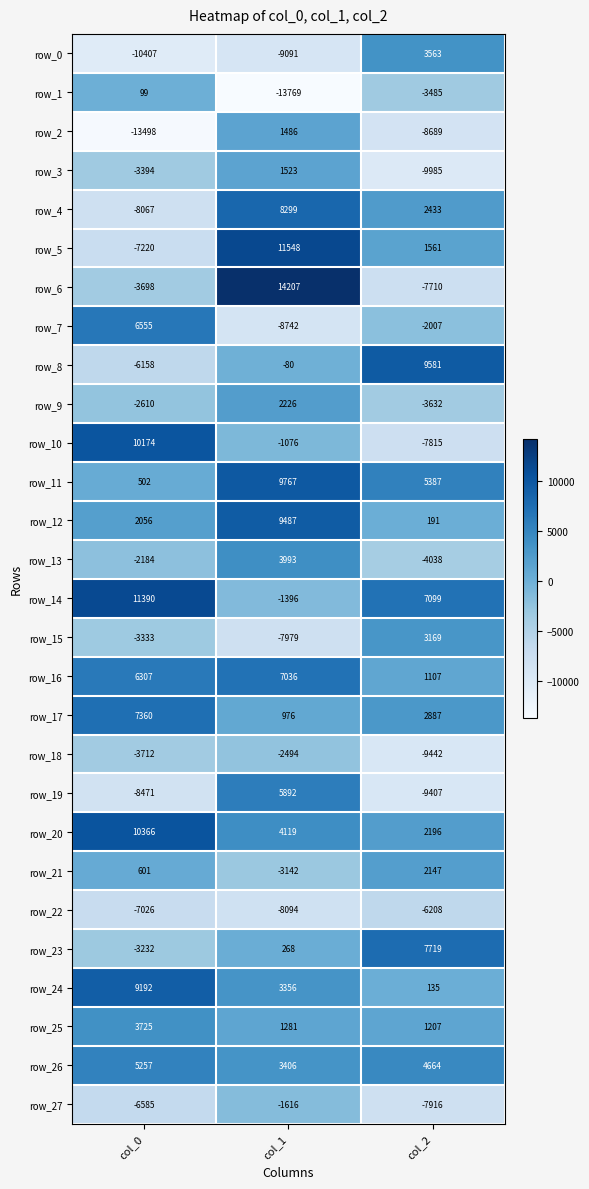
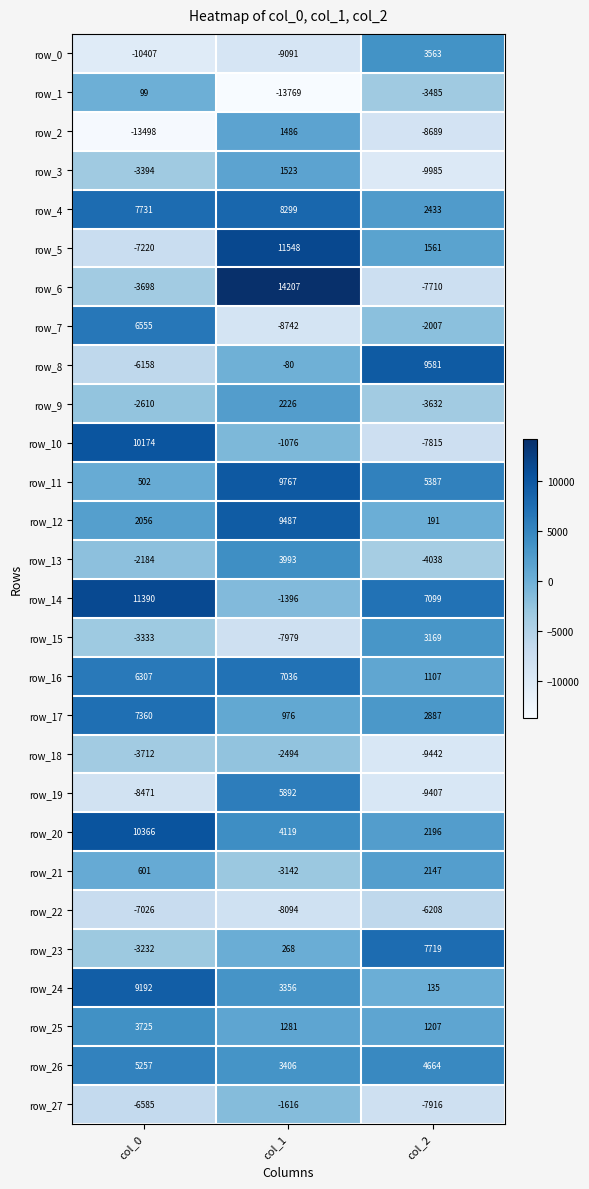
row_4, col_0: -8067 -> 7731
